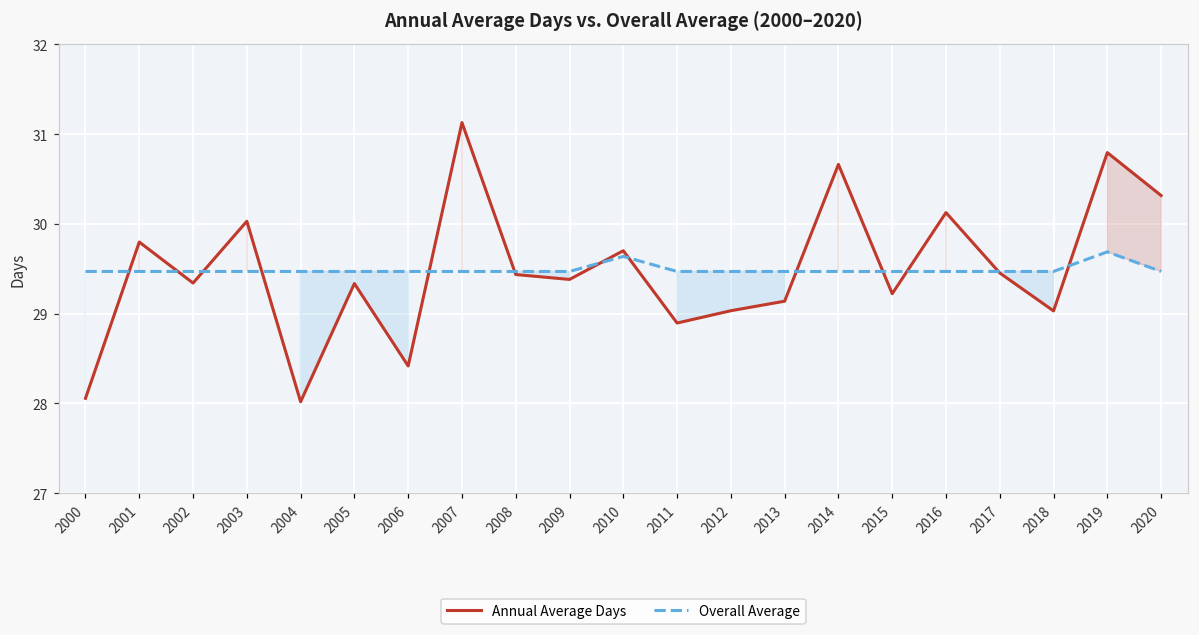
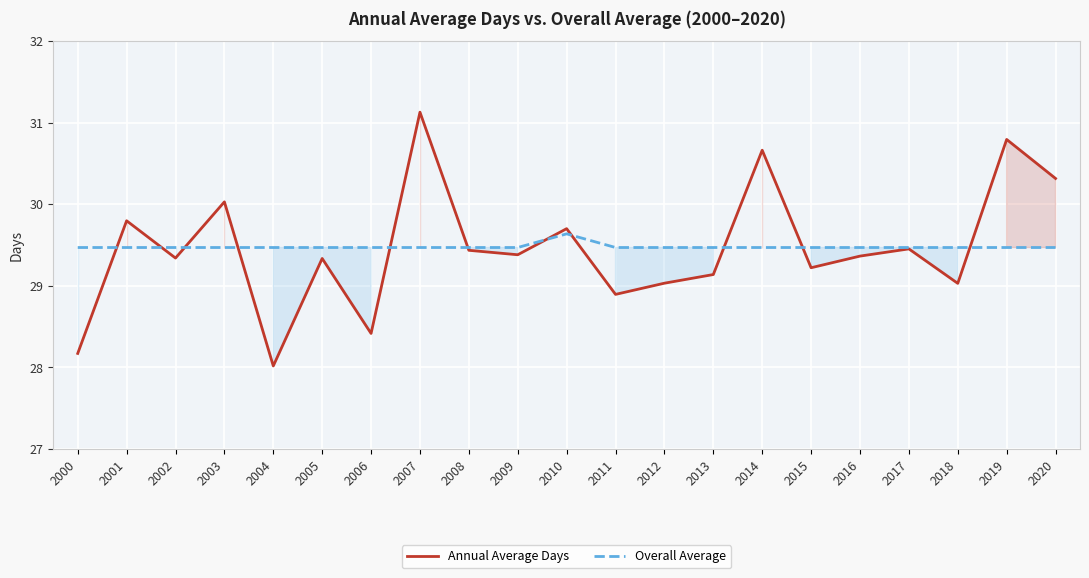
Annual Average Days, 2000: 28.1 -> 28.2
Annual Average Days, 2016: 30.1 -> 29.4
Overall Average, 2019: 29.7 -> 29.5
